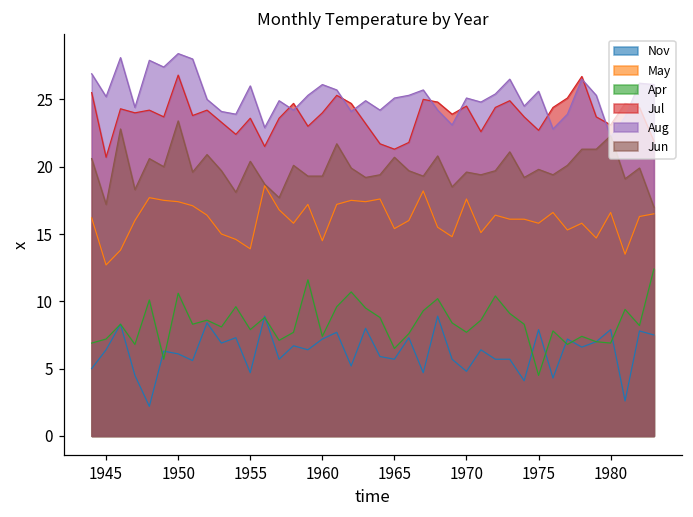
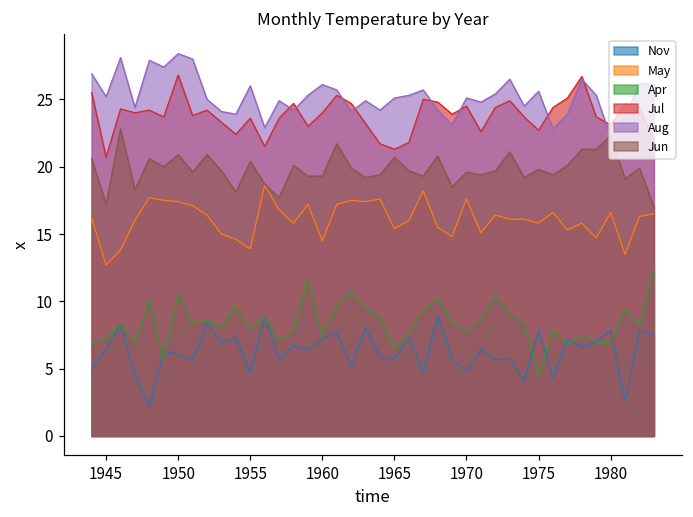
Jun, 1950: 23.4 -> 20.9
